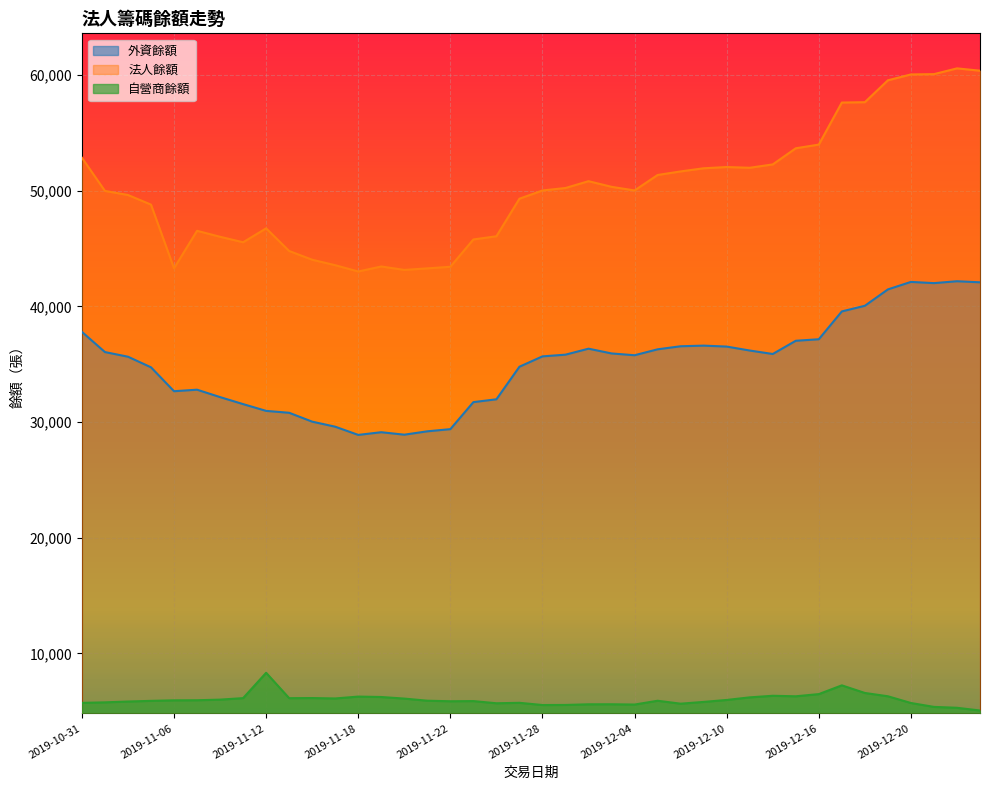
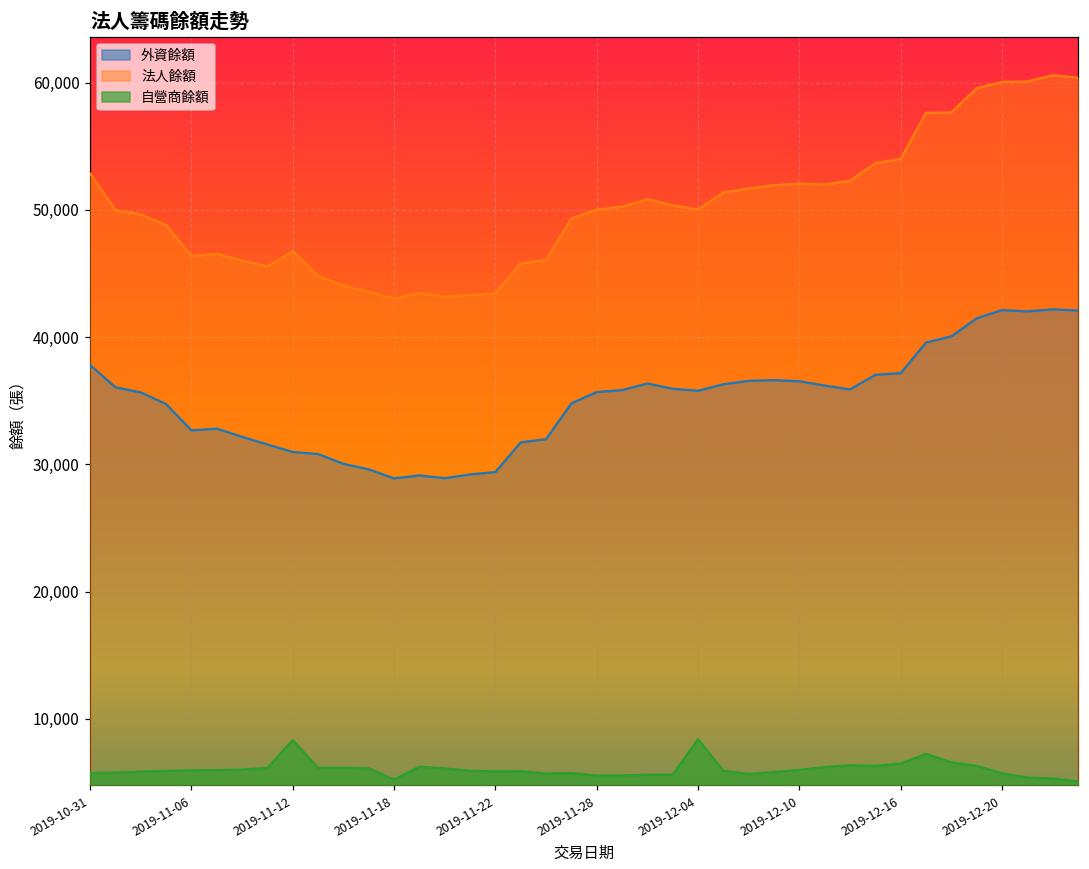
法人餘額, 2019-11-06: 43,300 -> 46,400
自營商餘額, 2019-11-18: 6,300 -> 5,200
自營商餘額, 2019-12-04: 5,600 -> 8,400
